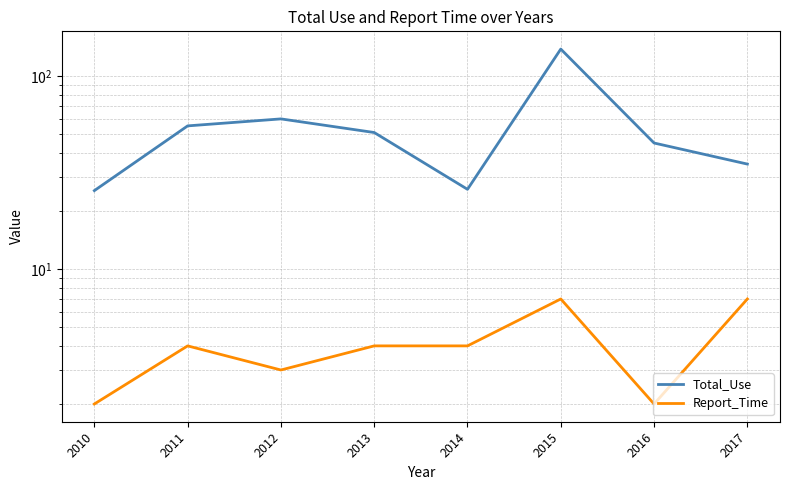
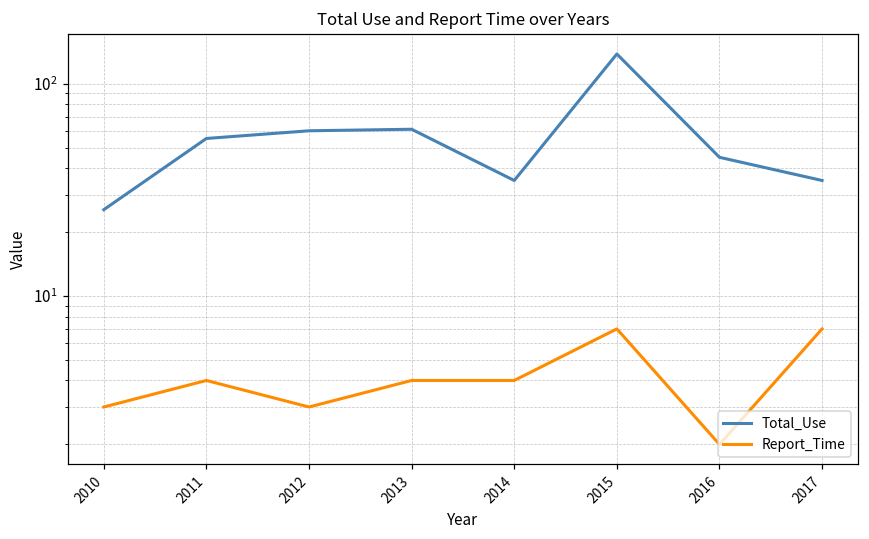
Report_Time, 2010: 2 -> 3
Total_Use, 2013: 51 -> 61
Total_Use, 2014: 26 -> 35
